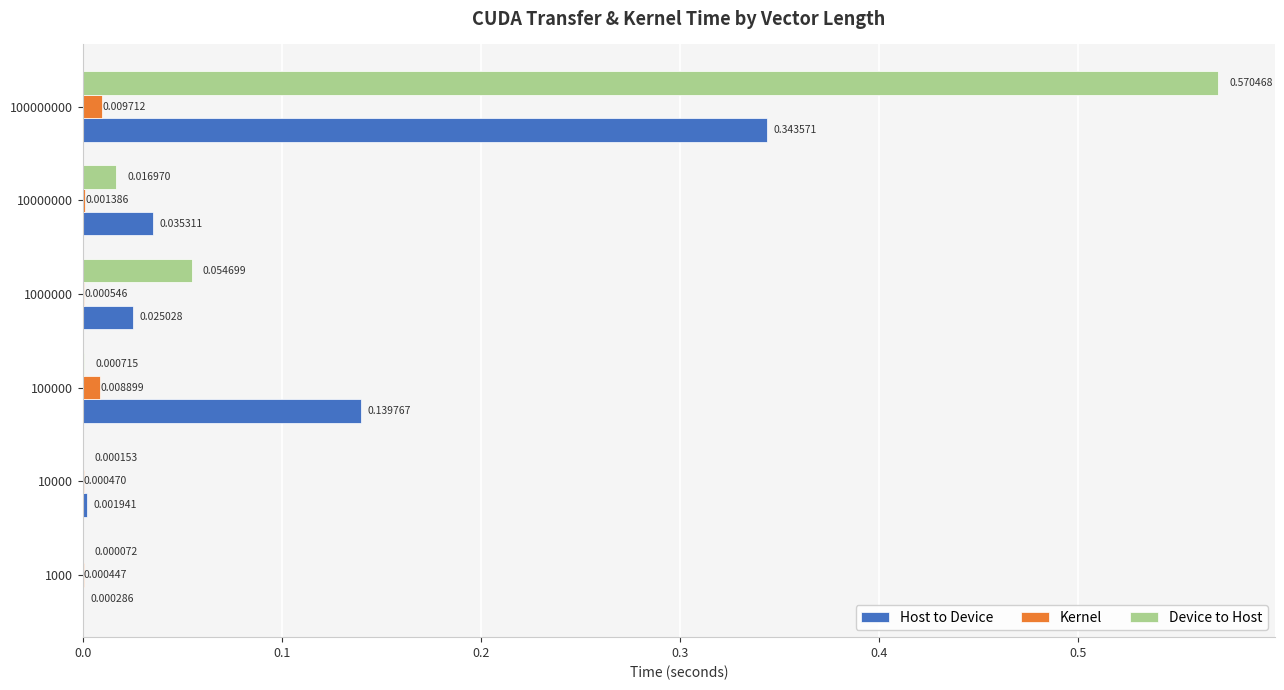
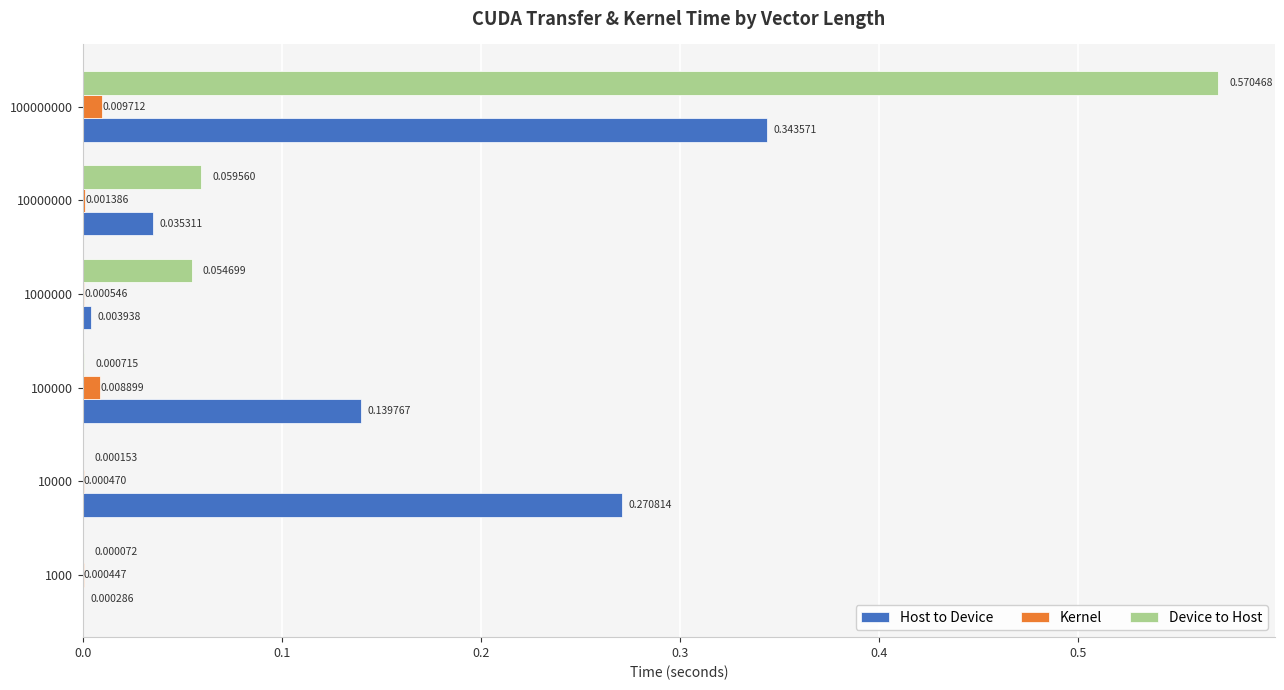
Device to Host, 10000000: 0.016970 -> 0.059560
Host to Device, 1000000: 0.025028 -> 0.003938
Host to Device, 10000: 0.001941 -> 0.270814
